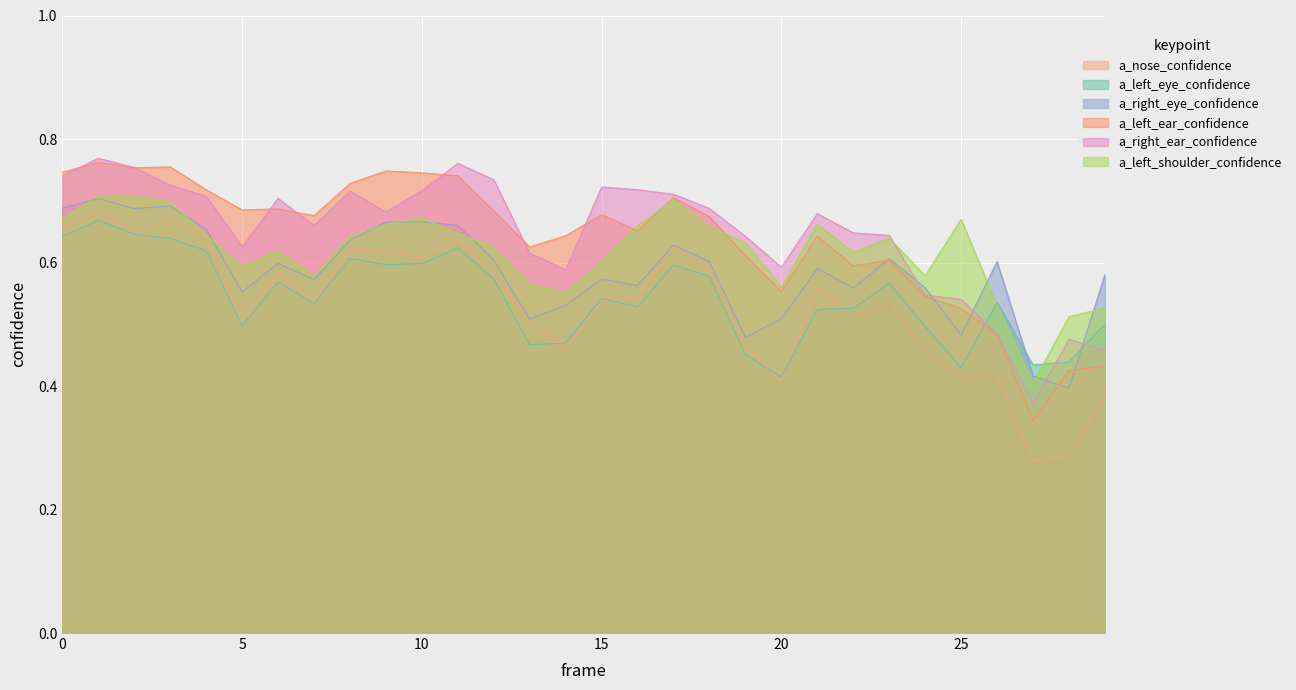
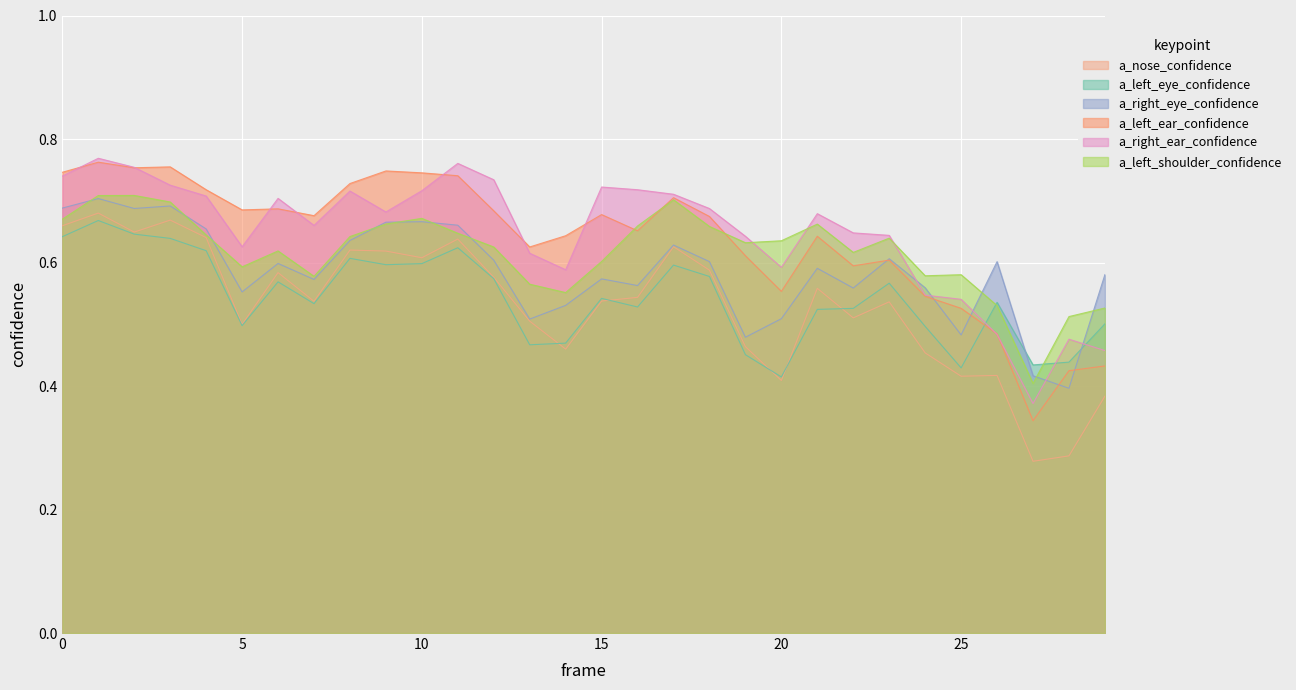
a_left_shoulder_confidence, 20: 0.56 -> 0.64
a_left_shoulder_confidence, 25: 0.67 -> 0.58
